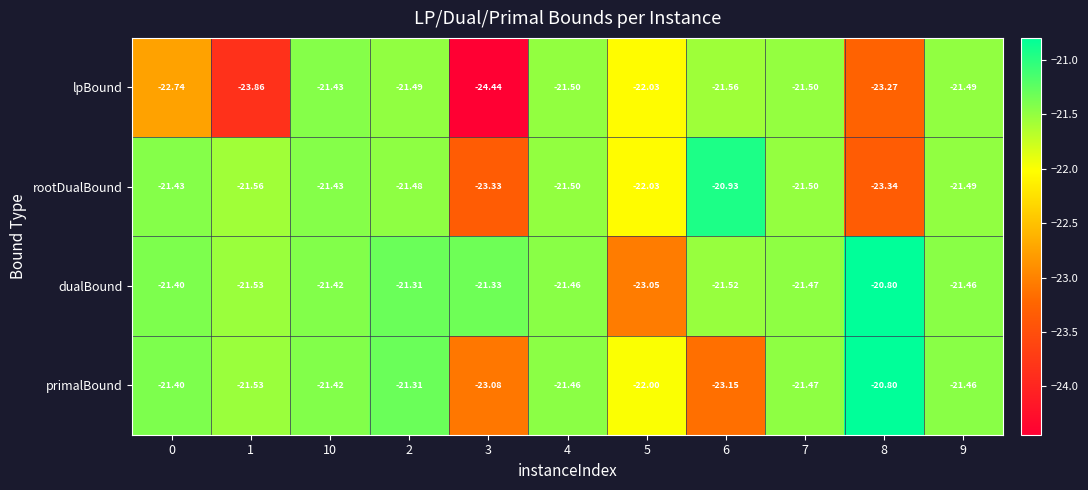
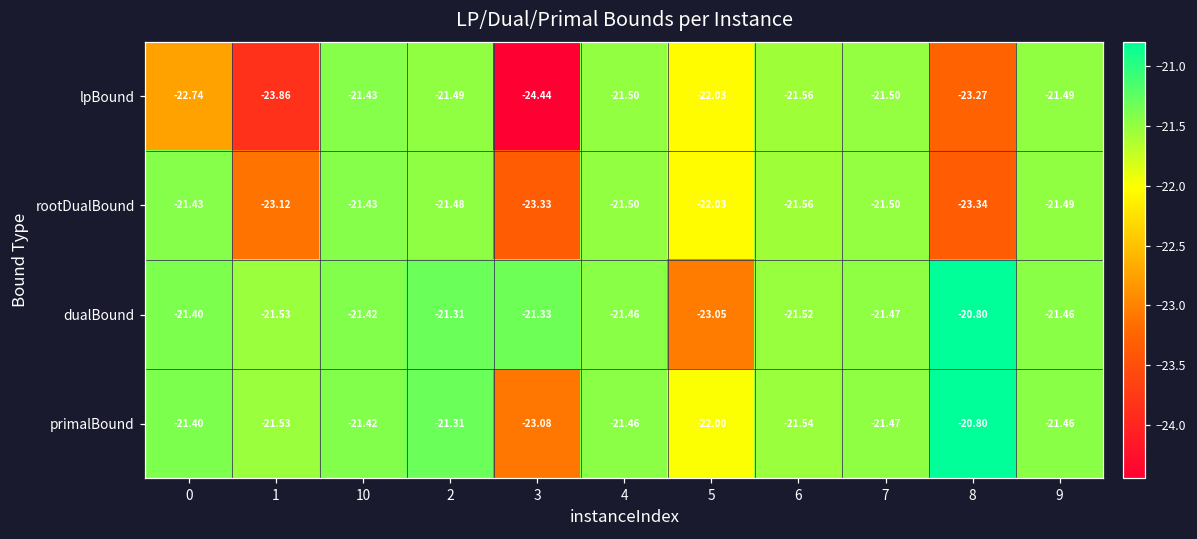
rootDualBound, 1: -21.56 -> -23.12
rootDualBound, 6: -20.93 -> -21.56
primalBound, 6: -23.15 -> -21.54
